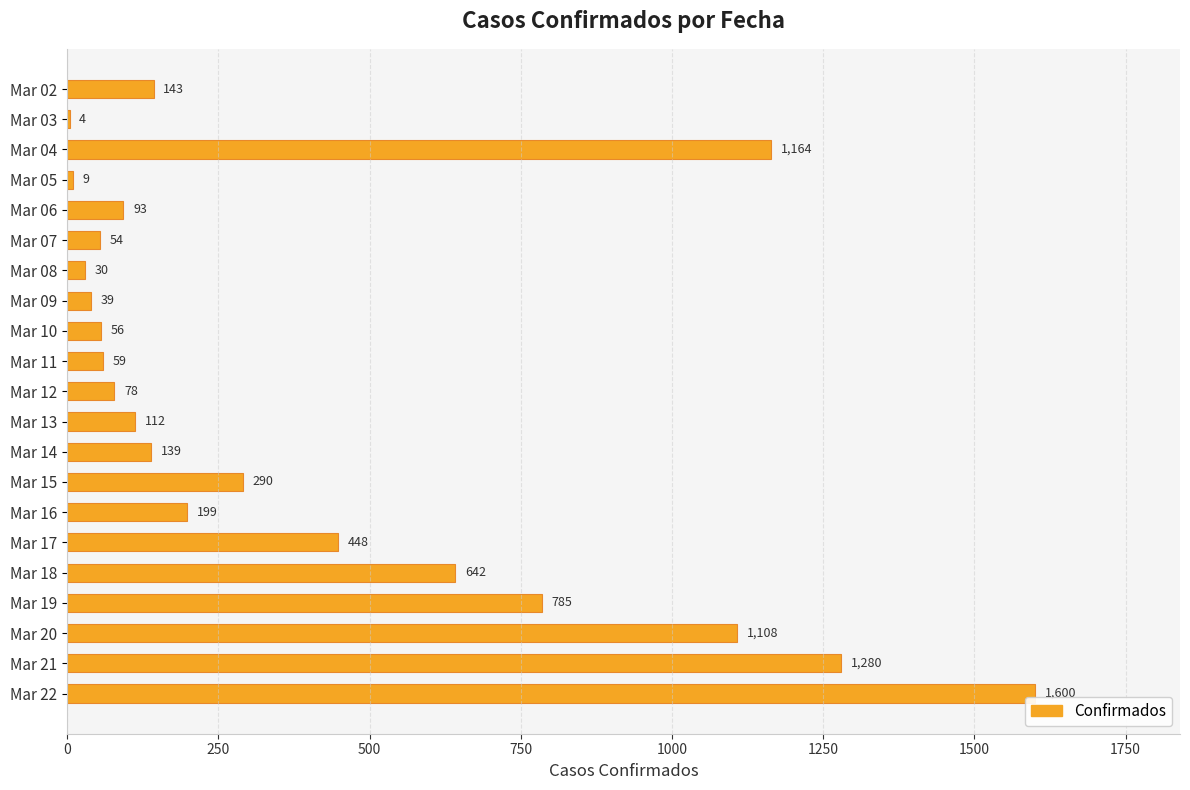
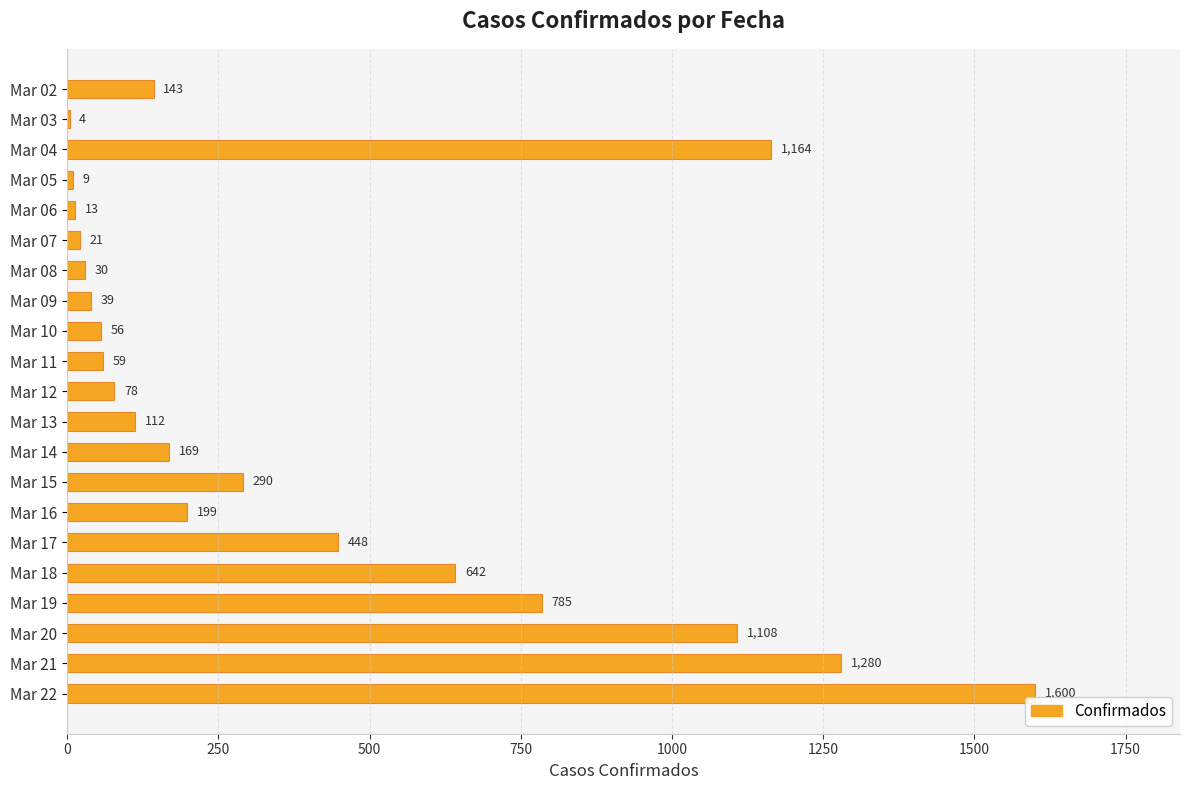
Mar 06: 93 -> 13
Mar 07: 54 -> 21
Mar 14: 139 -> 169
